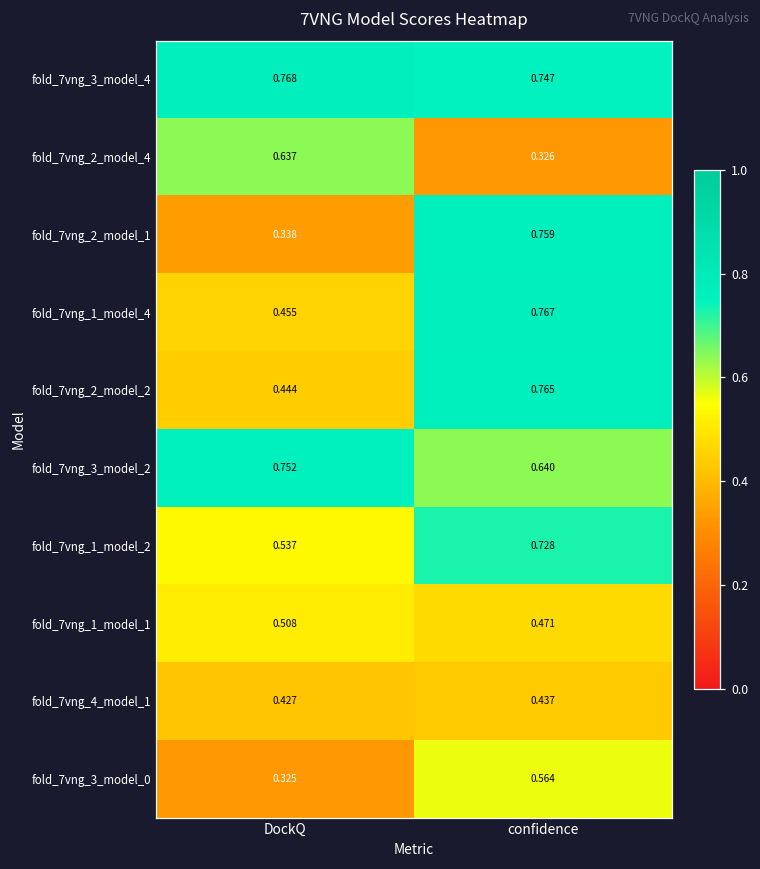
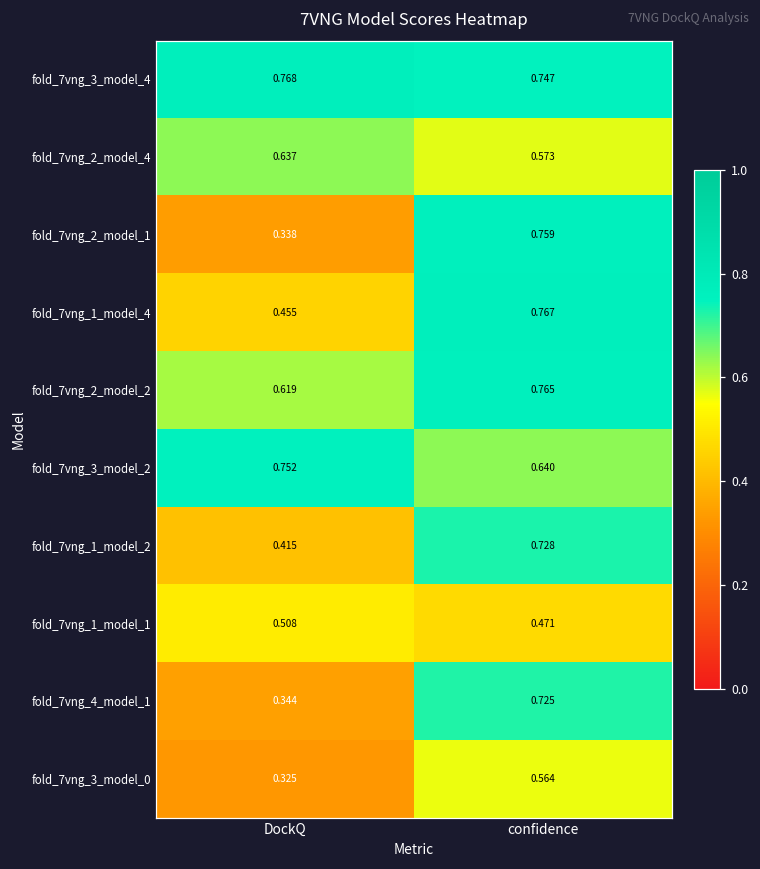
fold_7vng_2_model_4, confidence: 0.326 -> 0.573
fold_7vng_2_model_2, DockQ: 0.444 -> 0.619
fold_7vng_1_model_2, DockQ: 0.537 -> 0.415
fold_7vng_4_model_1, DockQ: 0.427 -> 0.344
fold_7vng_4_model_1, confidence: 0.437 -> 0.725
